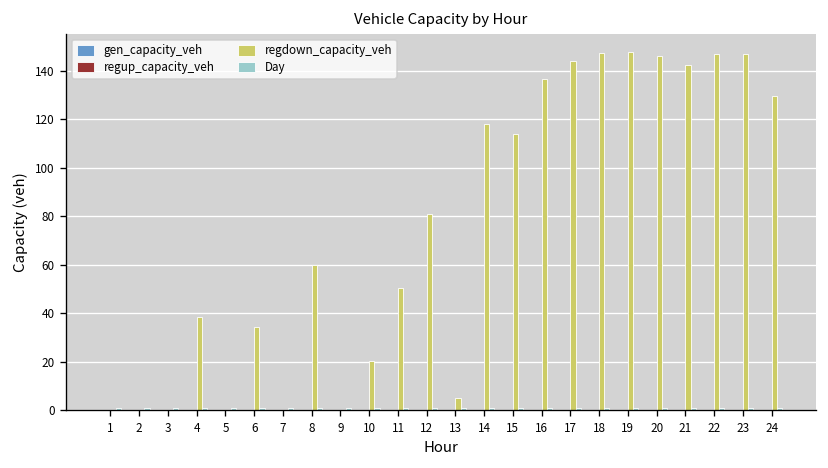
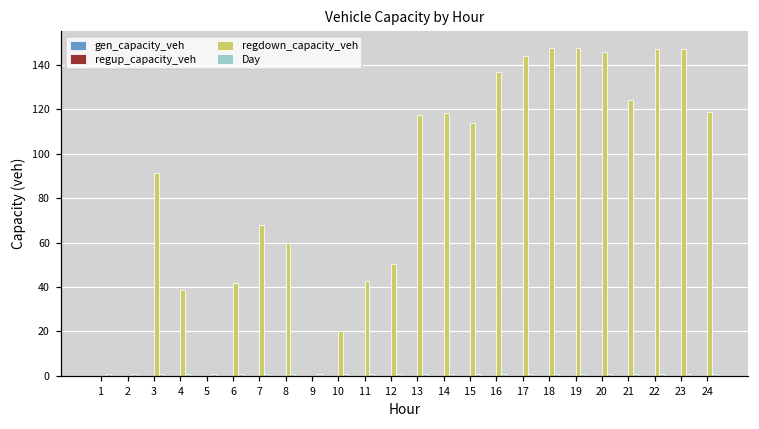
regdown_capacity_veh, 3: 0 -> 91
regdown_capacity_veh, 6: 34 -> 42
regdown_capacity_veh, 7: 0 -> 68
regdown_capacity_veh, 11: 50 -> 43
regdown_capacity_veh, 12: 81 -> 50
regdown_capacity_veh, 13: 5 -> 117
regdown_capacity_veh, 21: 142 -> 124
regdown_capacity_veh, 24: 129 -> 119
